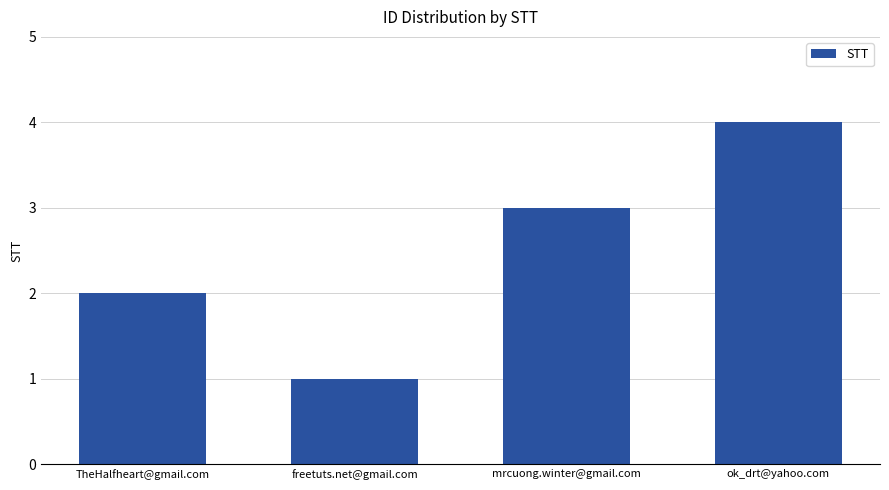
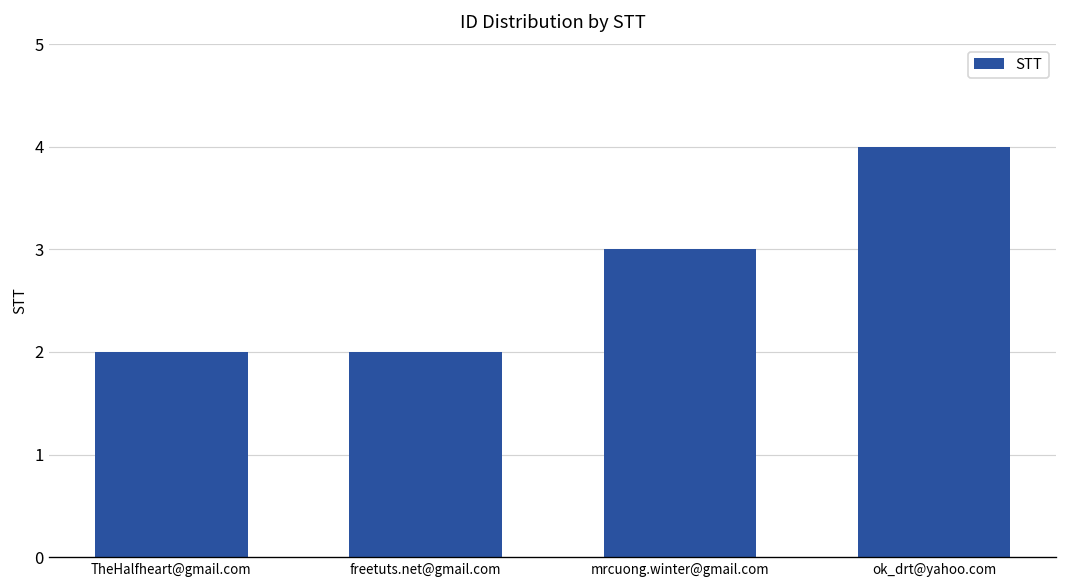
freetuts.net@gmail.com: 1 -> 2
